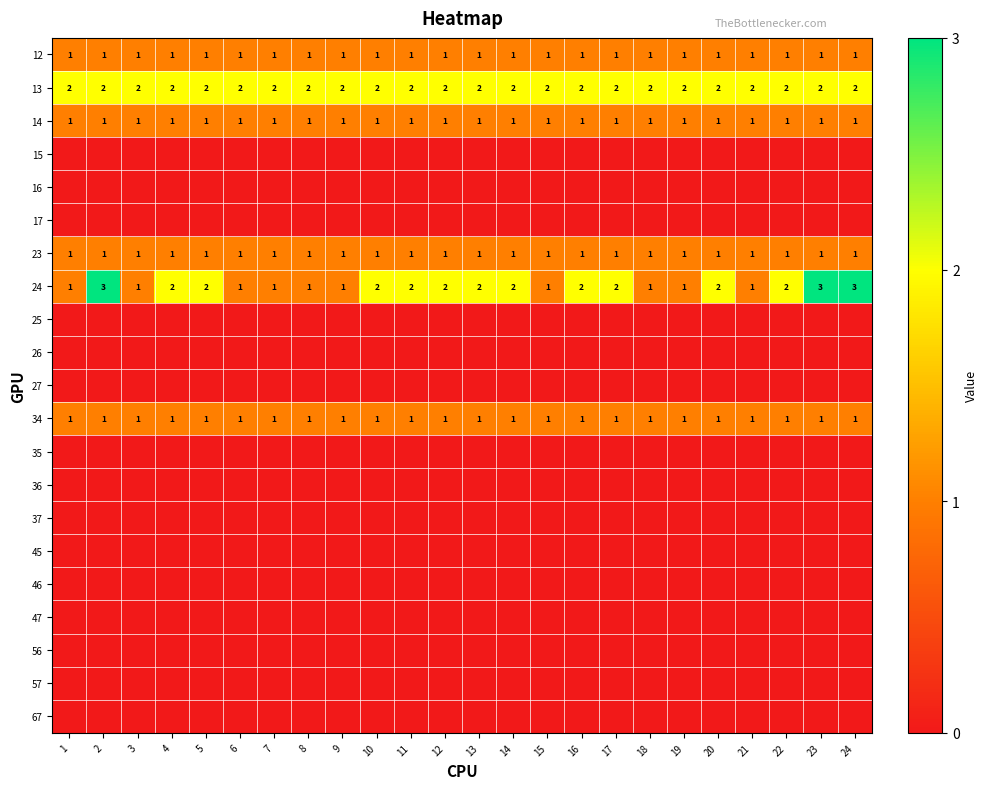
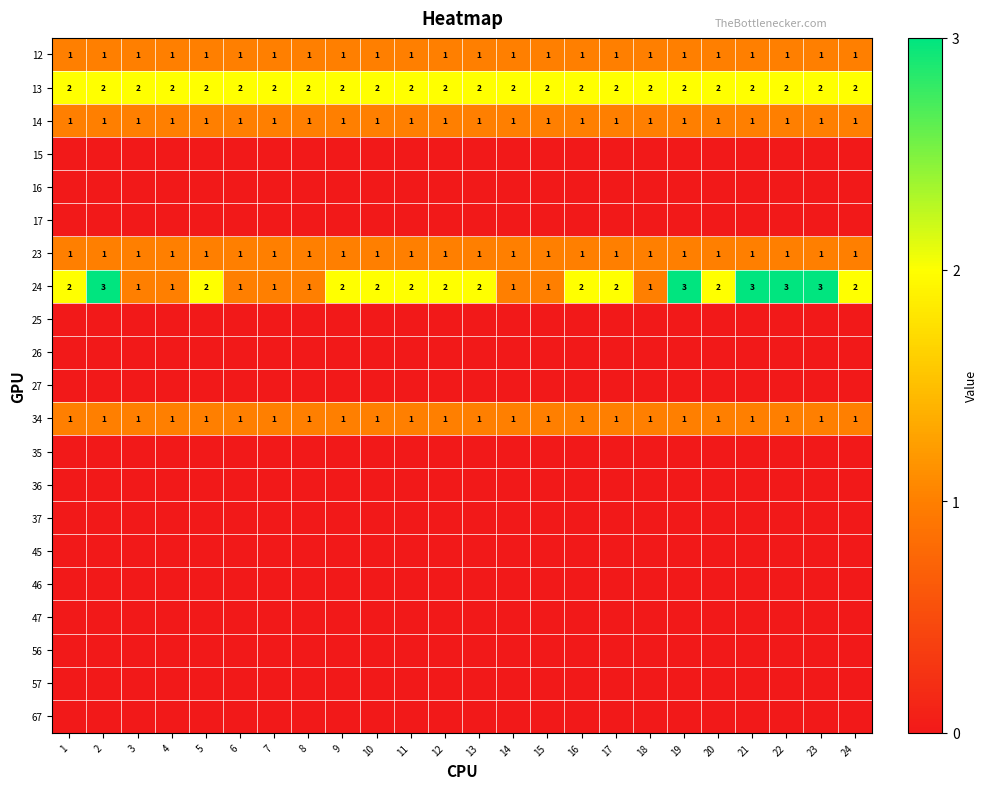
24, 1: 1 -> 2
24, 4: 2 -> 1
24, 9: 1 -> 2
24, 14: 2 -> 1
24, 19: 1 -> 3
24, 21: 1 -> 3
24, 22: 2 -> 3
24, 24: 3 -> 2
